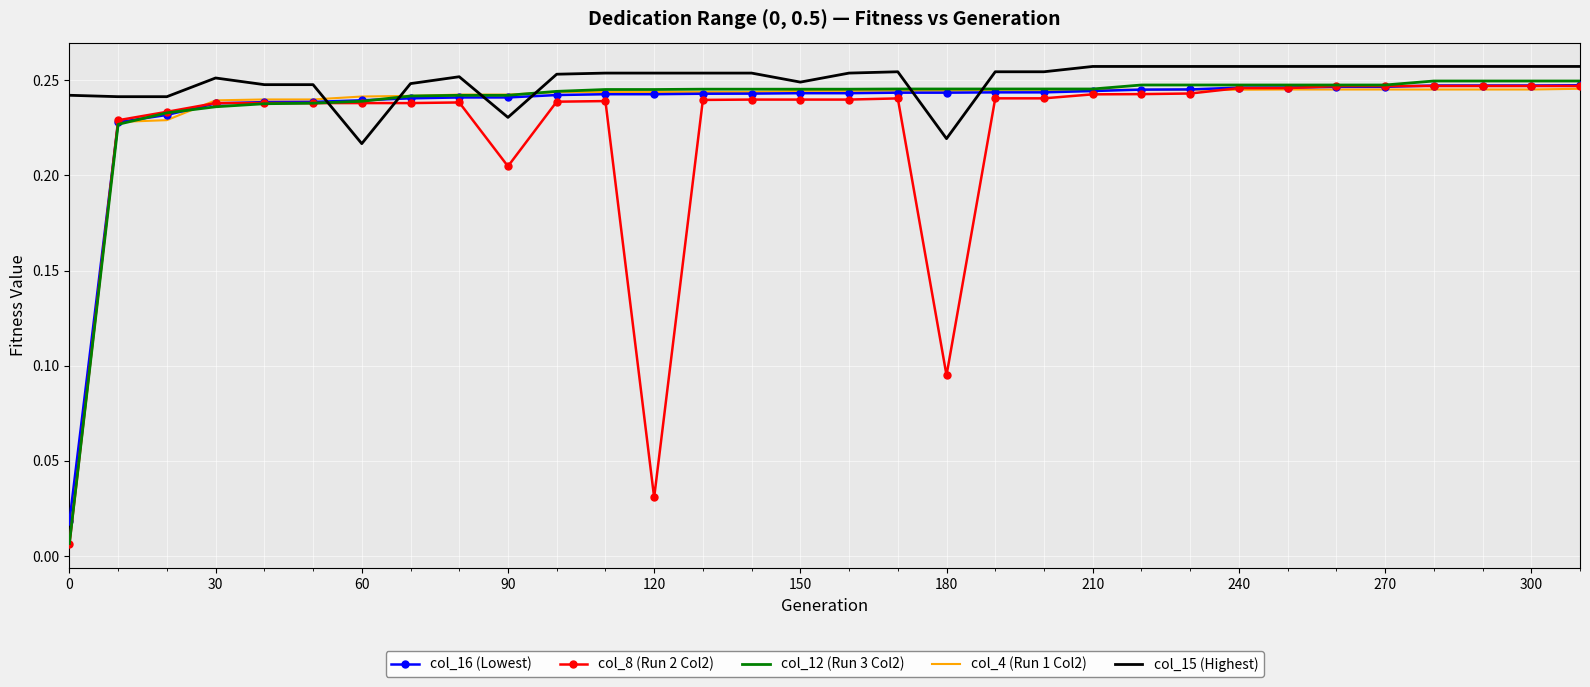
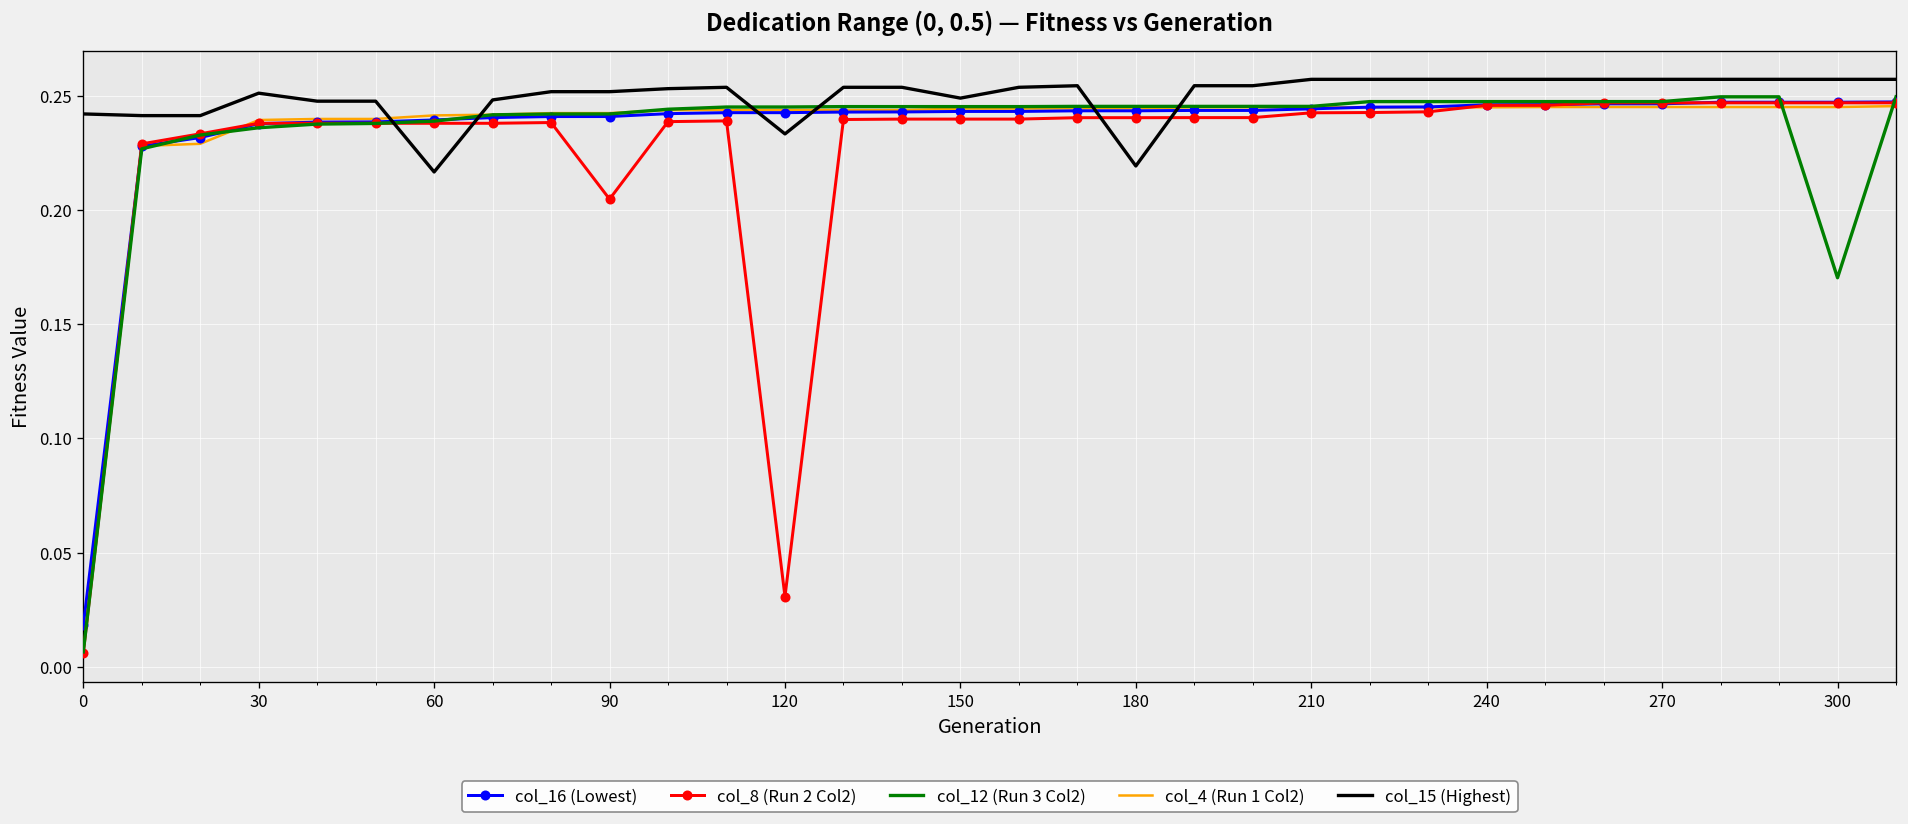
col_15 (Highest), 90: 0.231 -> 0.252
col_15 (Highest), 120: 0.254 -> 0.233
col_8 (Run 2 Col2), 180: 0.095 -> 0.241
col_12 (Run 3 Col2), 300: 0.250 -> 0.170
